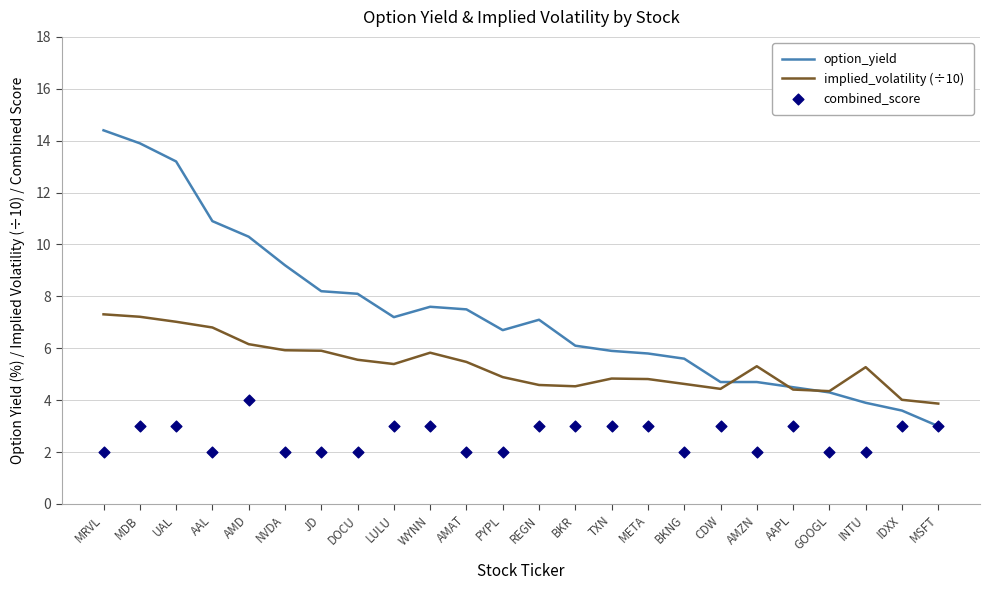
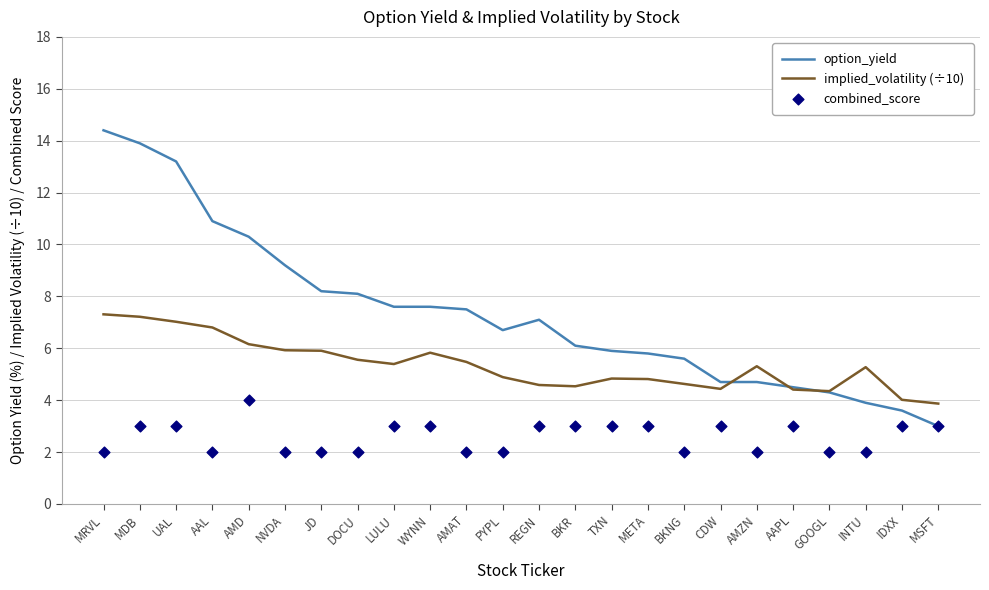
option_yield, LULU: 7.2 -> 7.6
